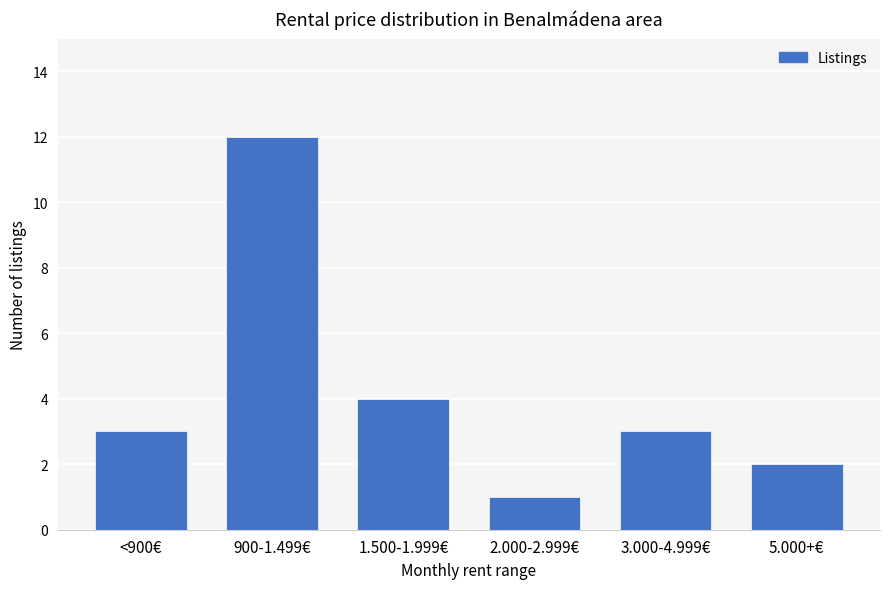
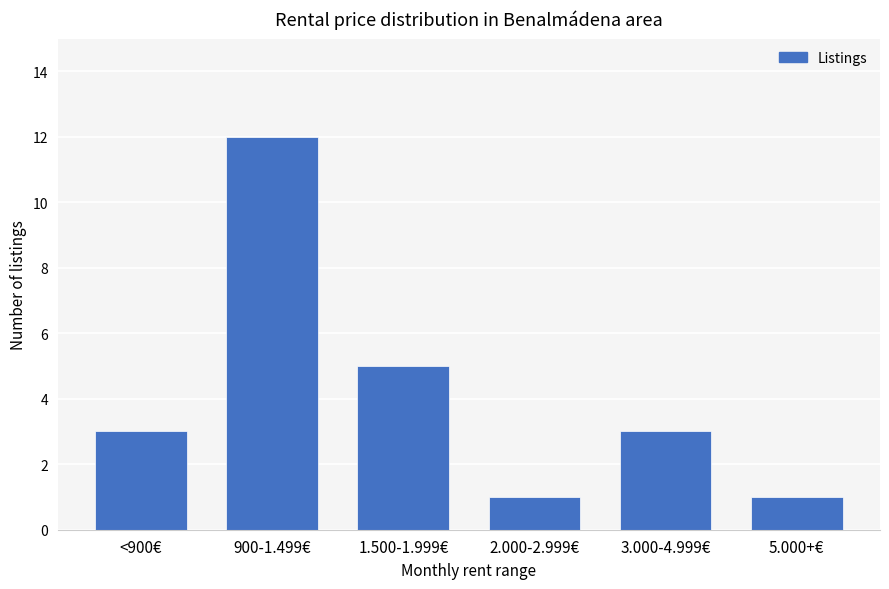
1.500-1.999€: 4 -> 5
5.000+€: 2 -> 1
